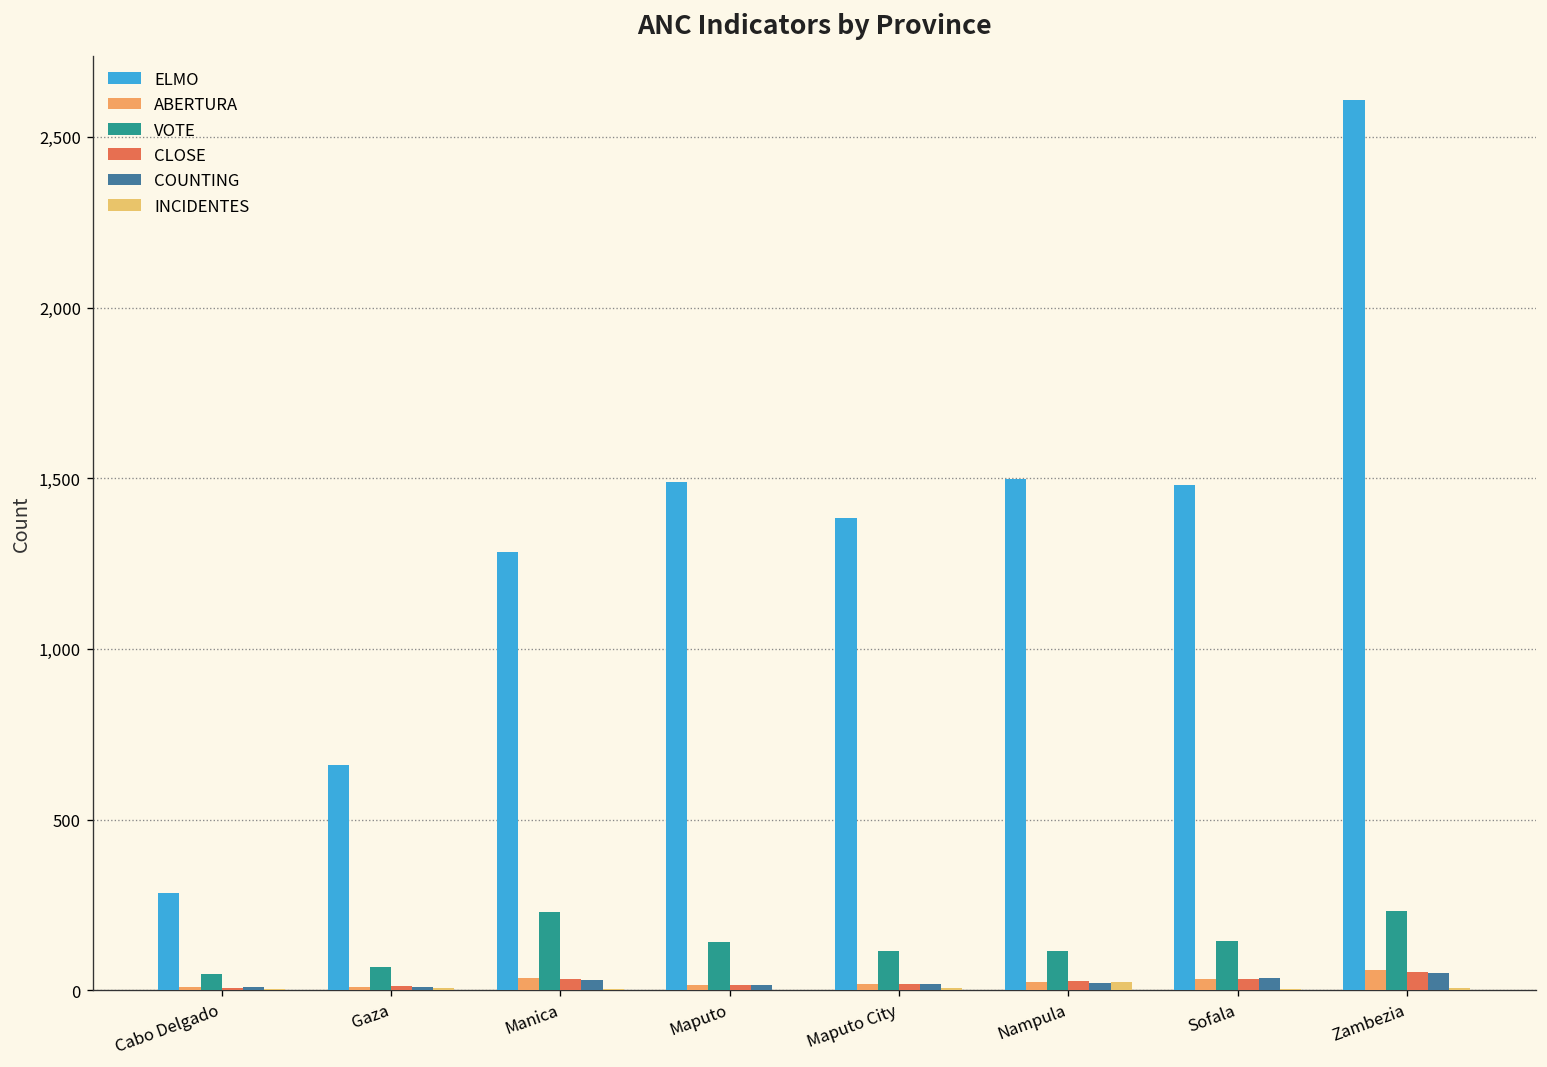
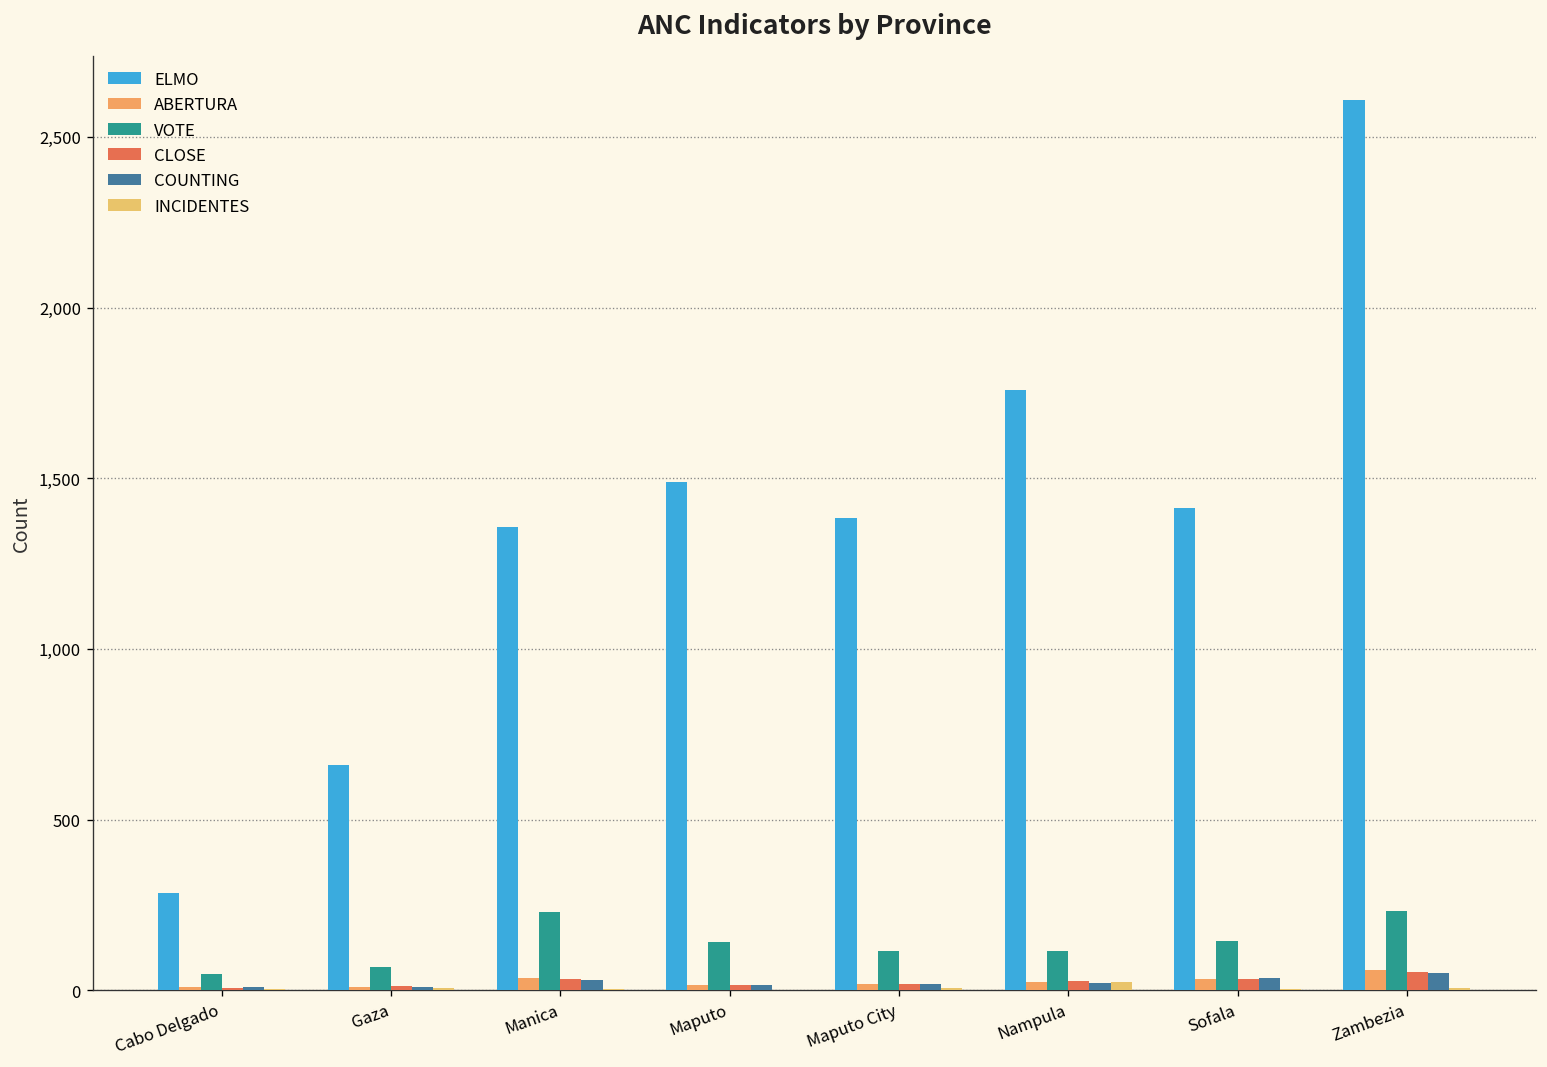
ELMO, Manica: 1,280 -> 1,360
ELMO, Nampula: 1,500 -> 1,760
ELMO, Sofala: 1,480 -> 1,410
